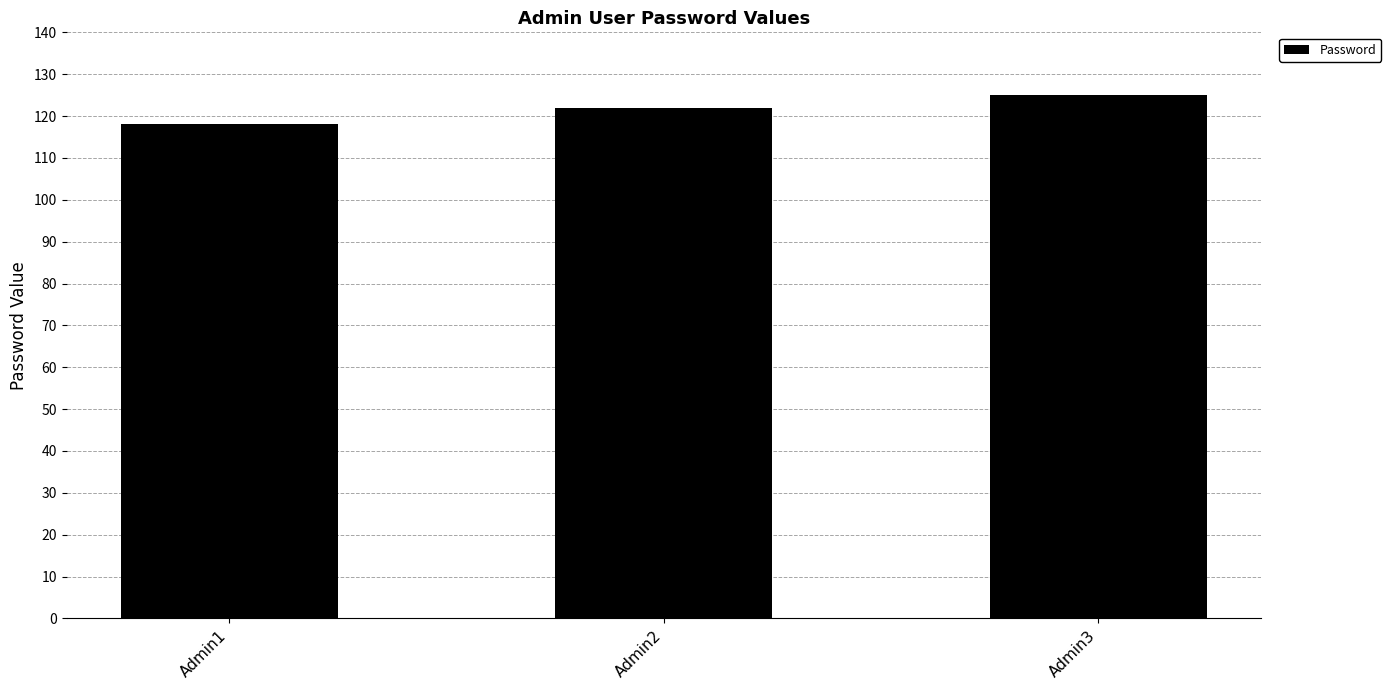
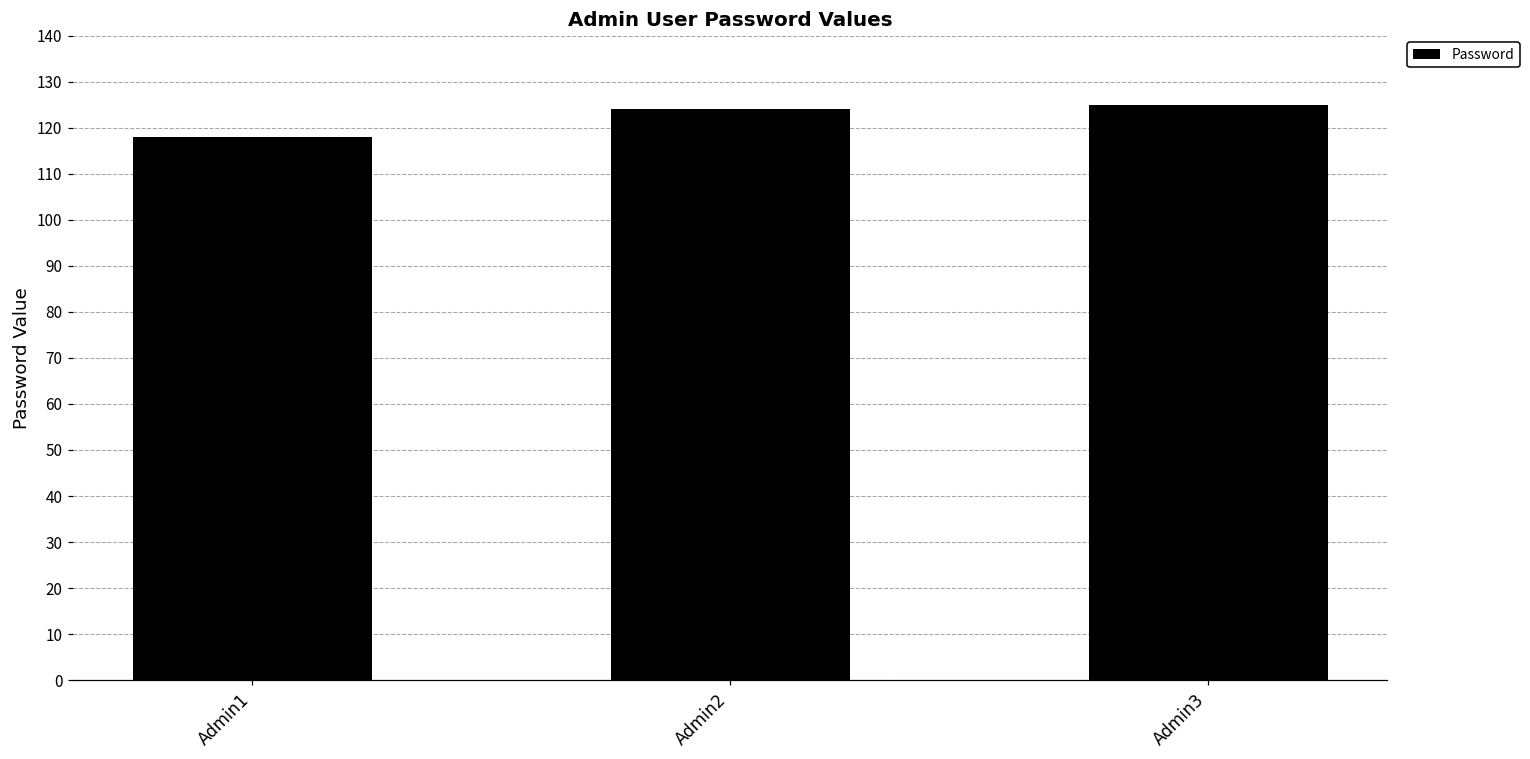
Admin2: 122 -> 124
